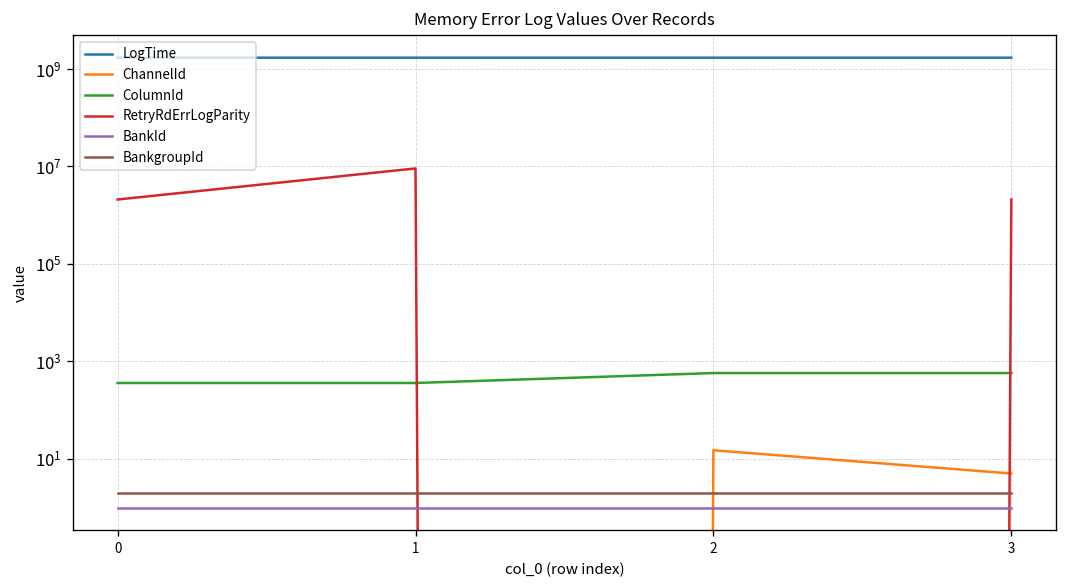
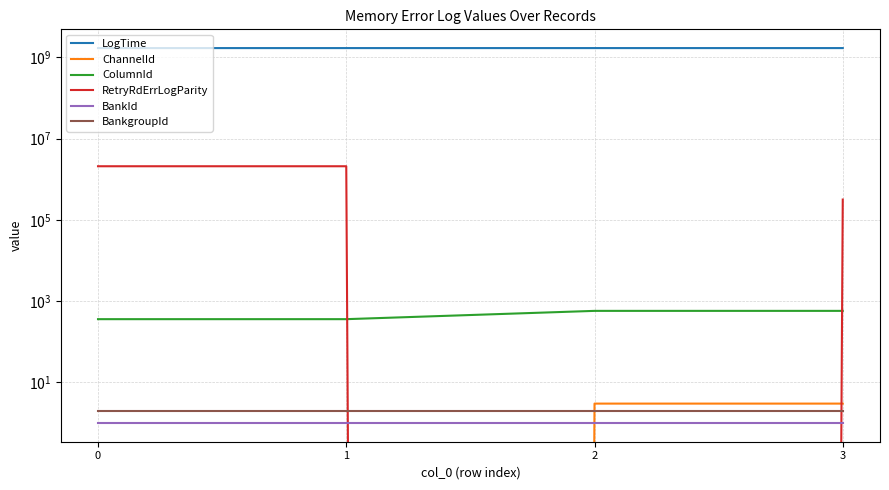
RetryRdErrLogParity, 1: 9000000 -> 2000000
ChannelId, 2: 15 -> 3
ChannelId, 3: 5 -> 3
RetryRdErrLogParity, 3: 2000000 -> 300000
